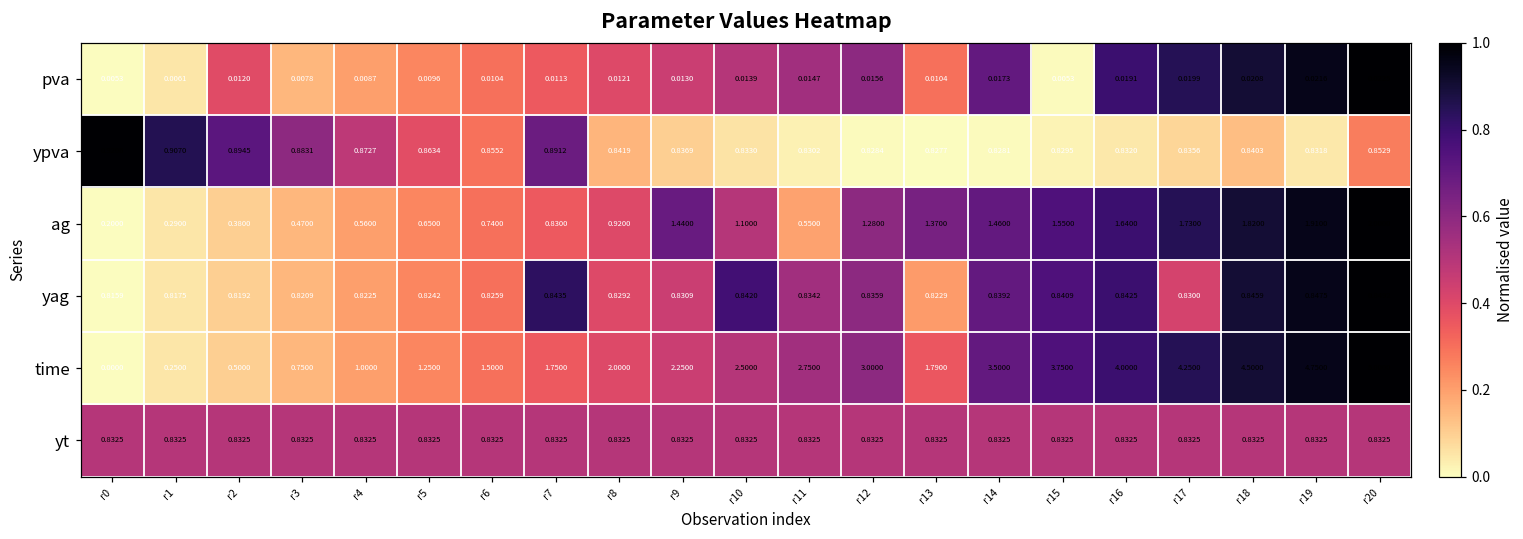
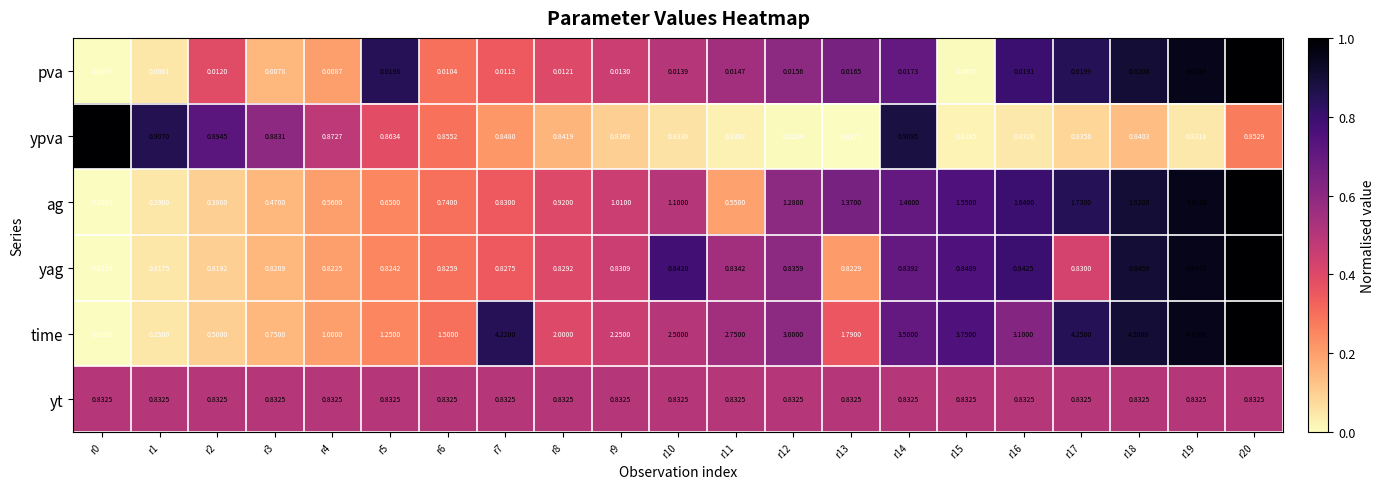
pva, r5: 0.0096 -> 0.0198
pva, r13: 0.0104 -> 0.0165
ypva, r7: 0.8912 -> 0.8480
ypva, r14: 0.8281 -> 0.9095
ag, r9: 1.4400 -> 1.0100
yag, r7: 0.8435 -> 0.8275
time, r7: 1.7500 -> 4.2200
time, r16: 4.0000 -> 3.1000
